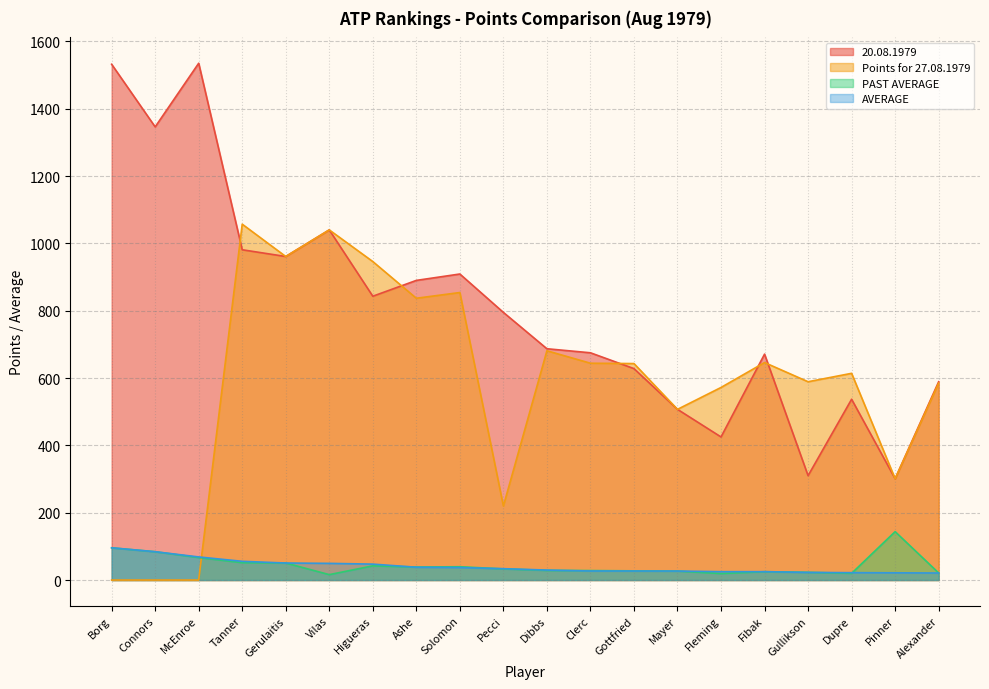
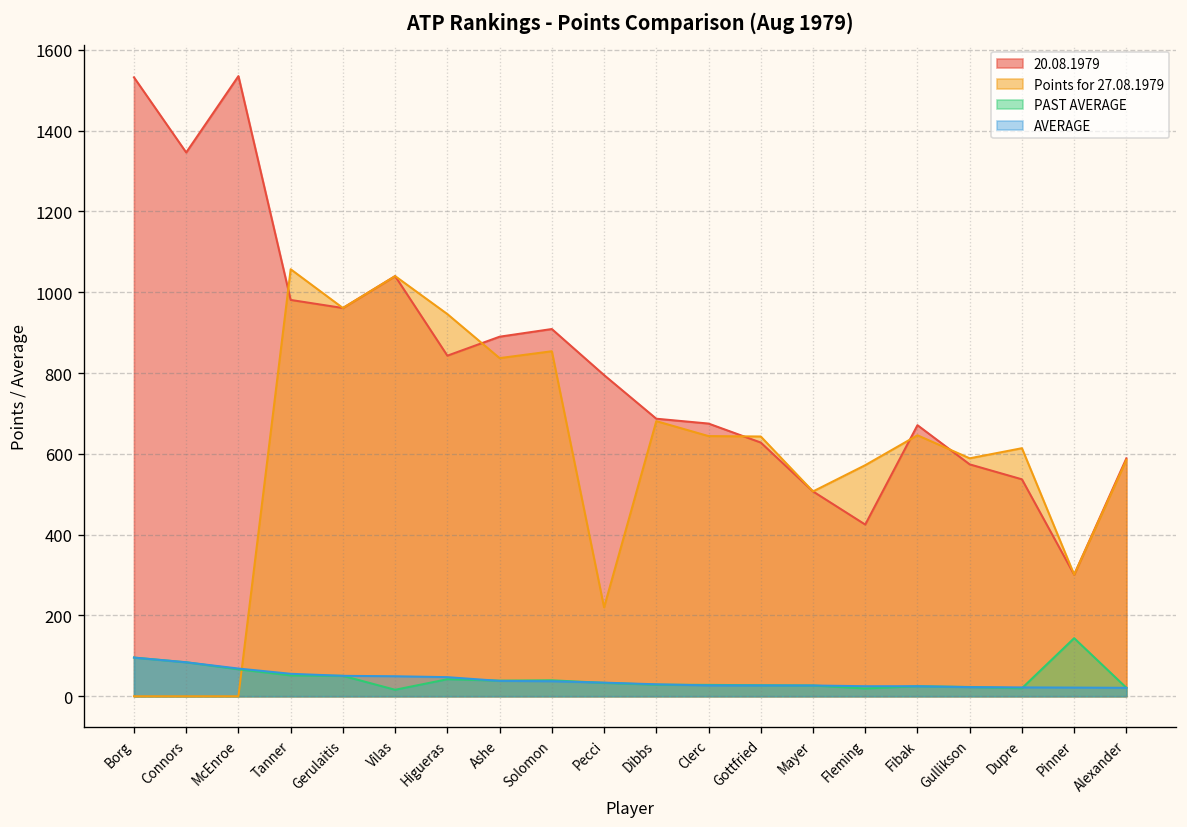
20.08.1979, Gullikson: 310 -> 570
